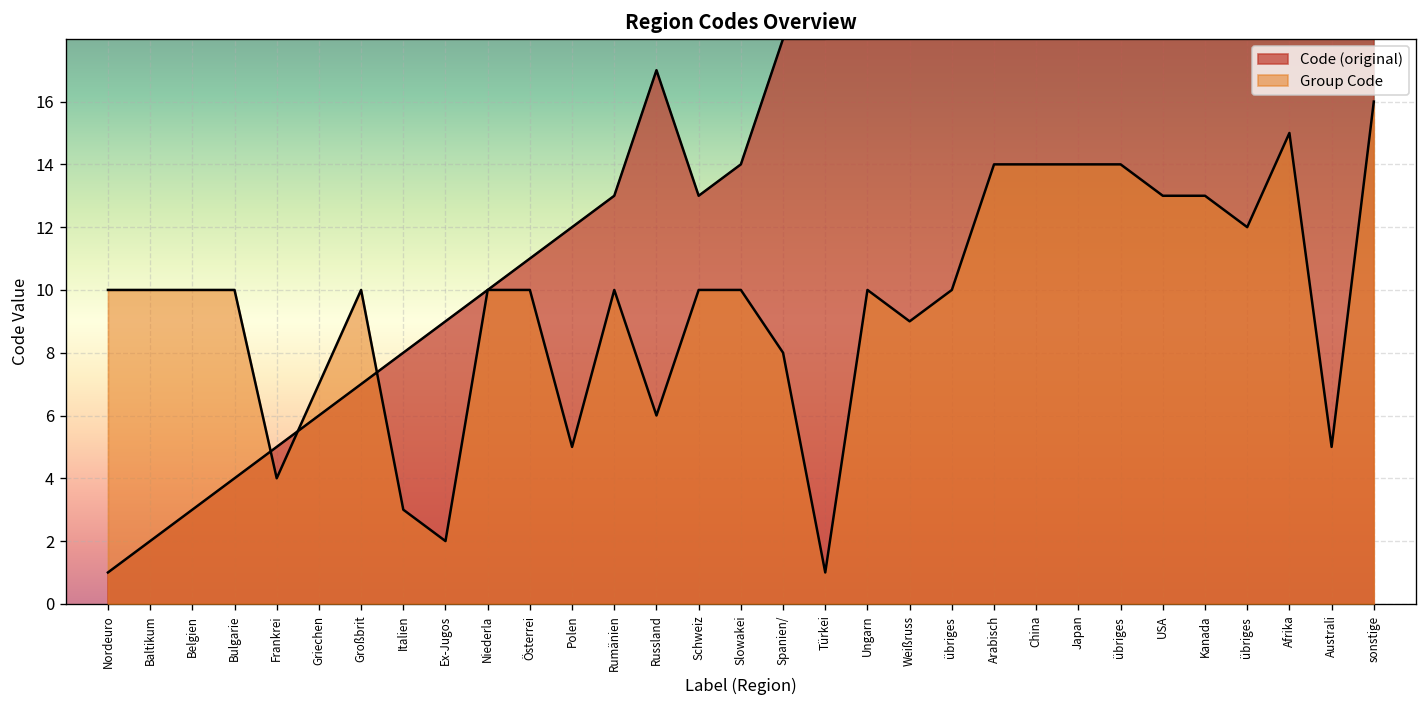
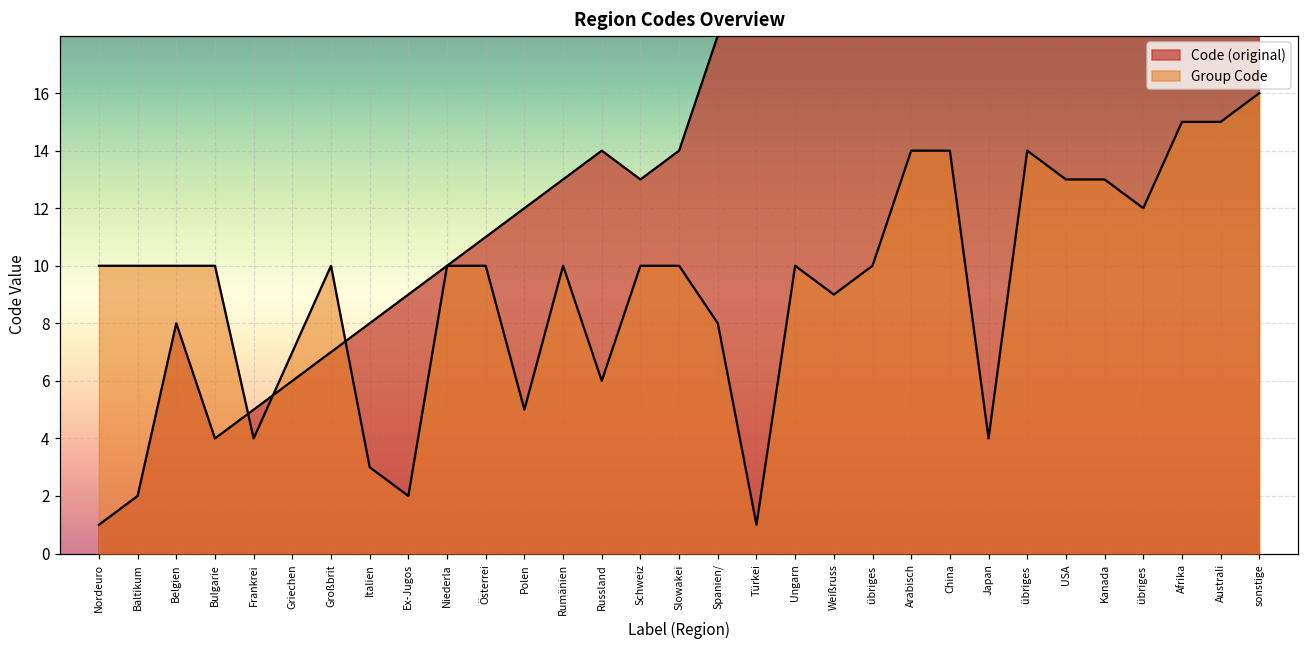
Code (original), Belgien: 3 -> 8
Code (original), Russland: 17 -> 14
Group Code, Japan: 14 -> 4
Group Code, Australi: 5 -> 15
